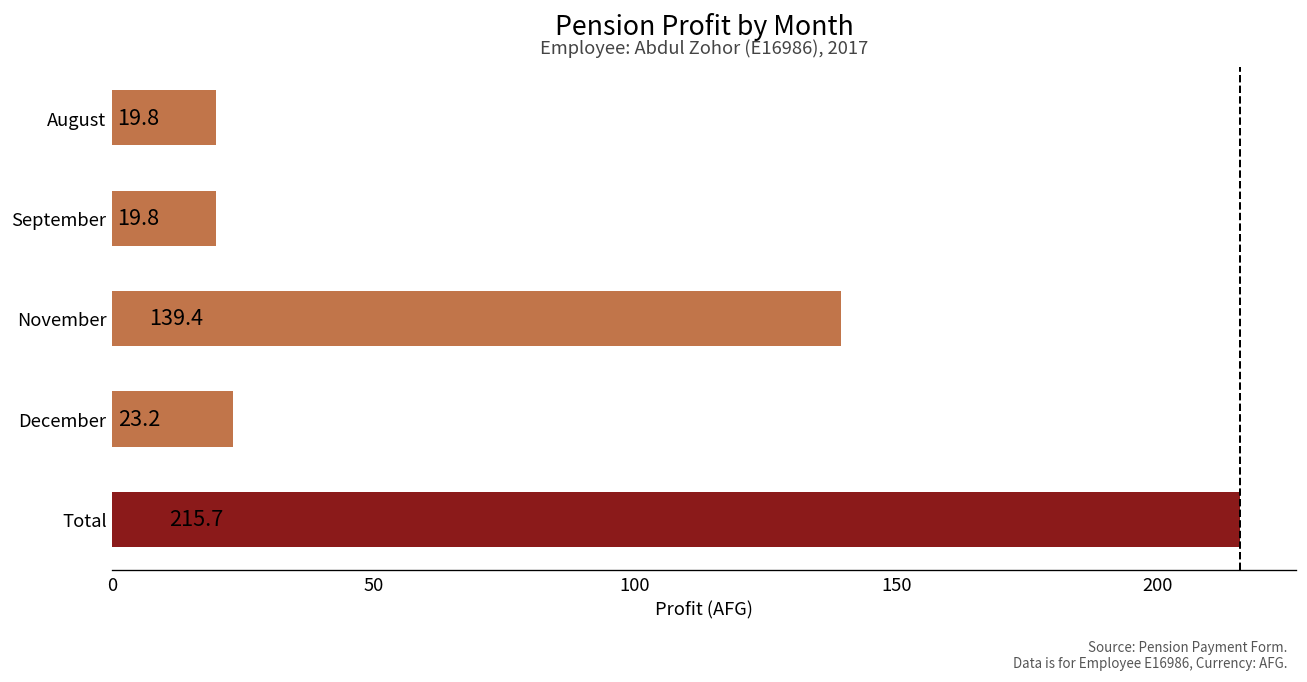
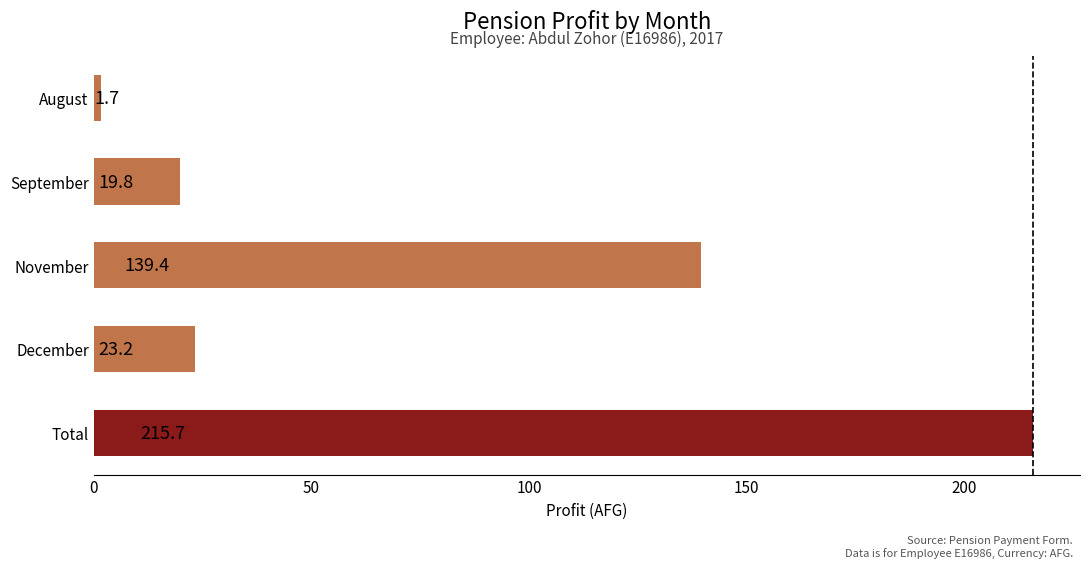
August: 19.8 -> 1.7
